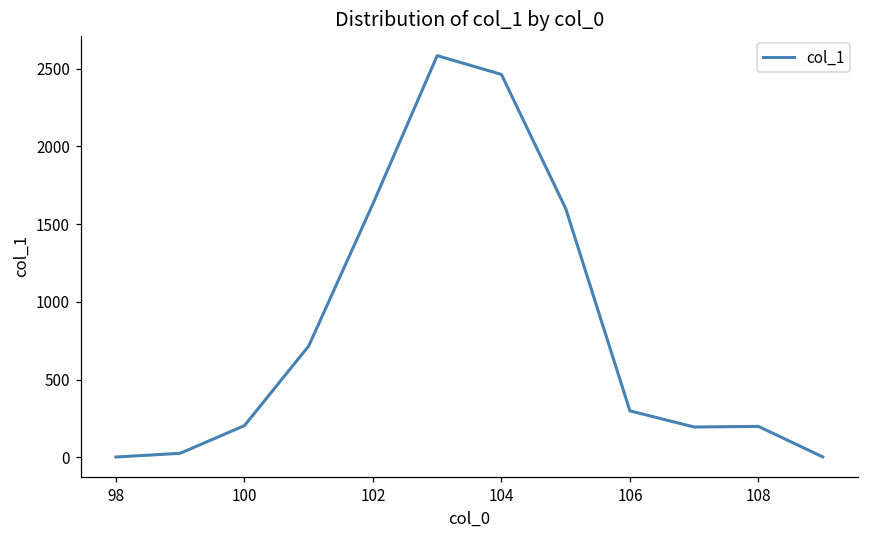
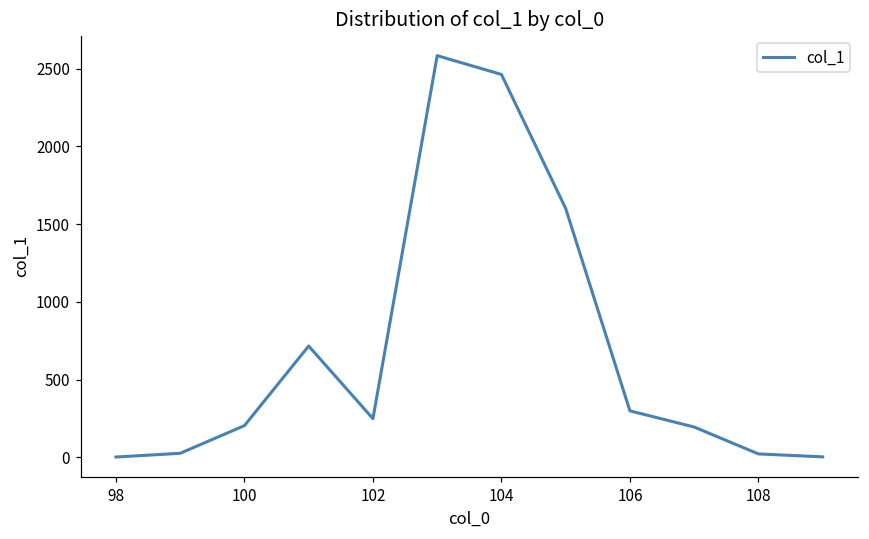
102: 1630 -> 250
108: 200 -> 20
